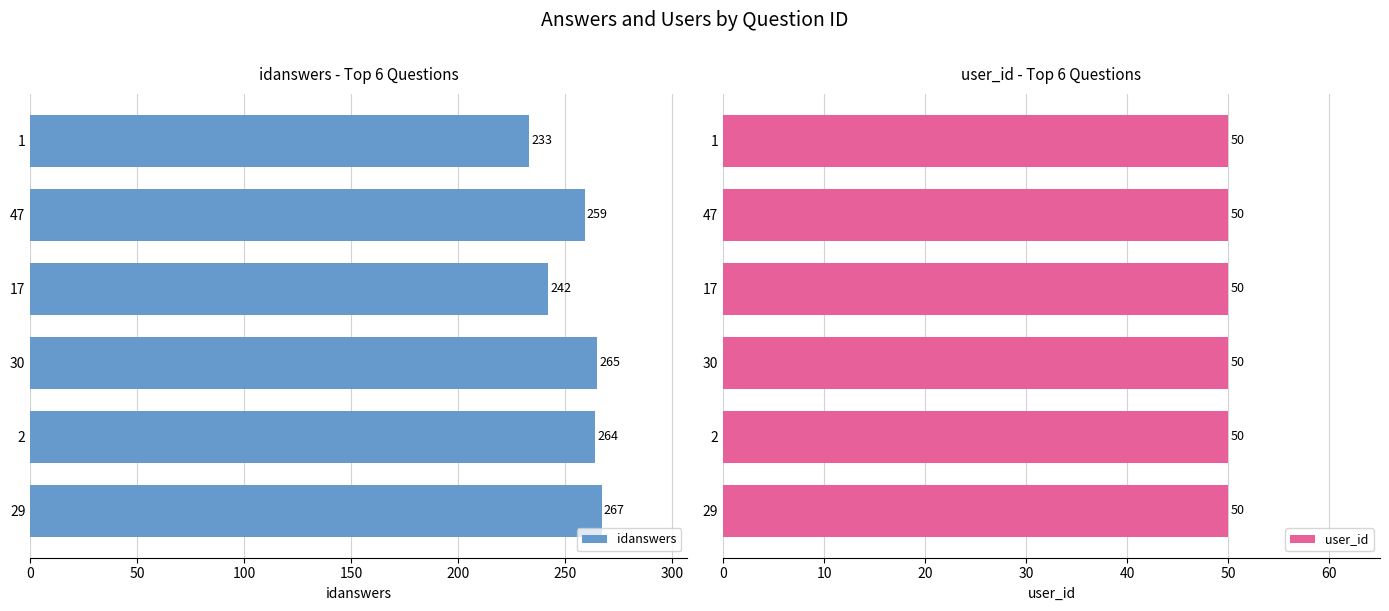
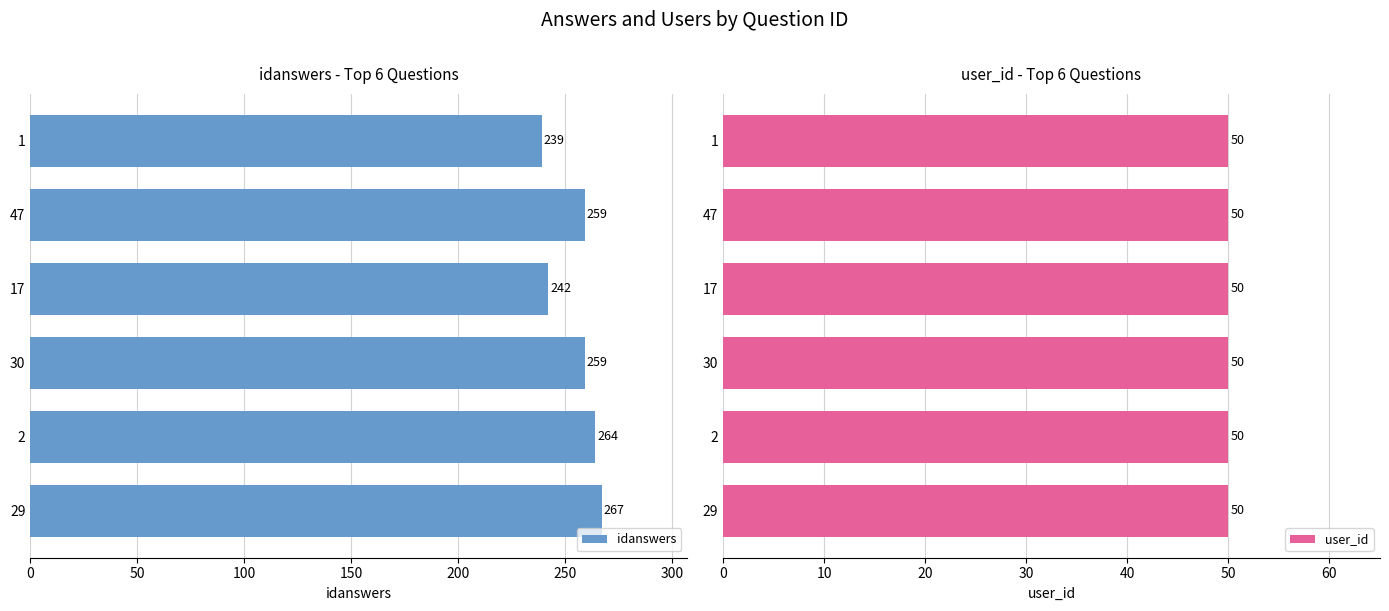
idanswers - Top 6 Questions, 1: 233 -> 239
idanswers - Top 6 Questions, 30: 265 -> 259
